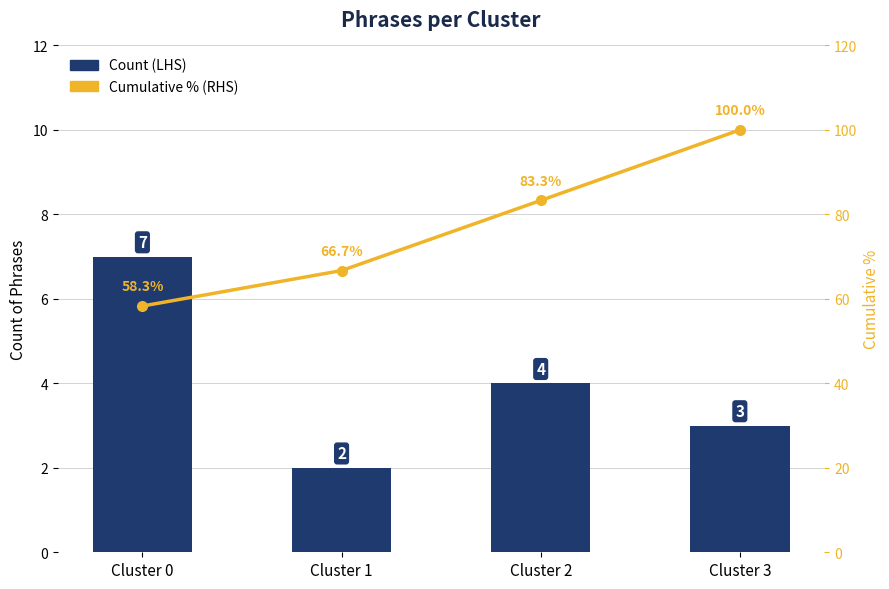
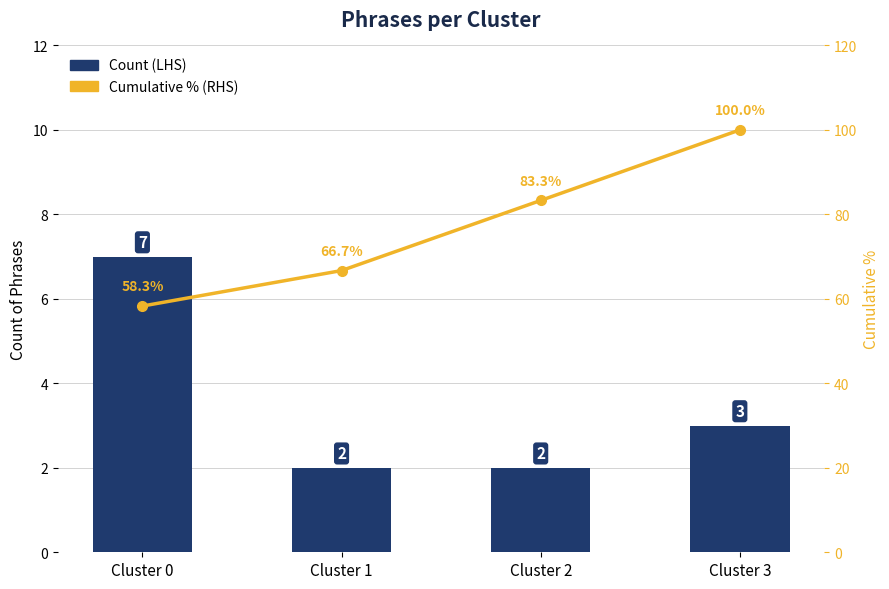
Count (LHS), Cluster 2: 4 -> 2
